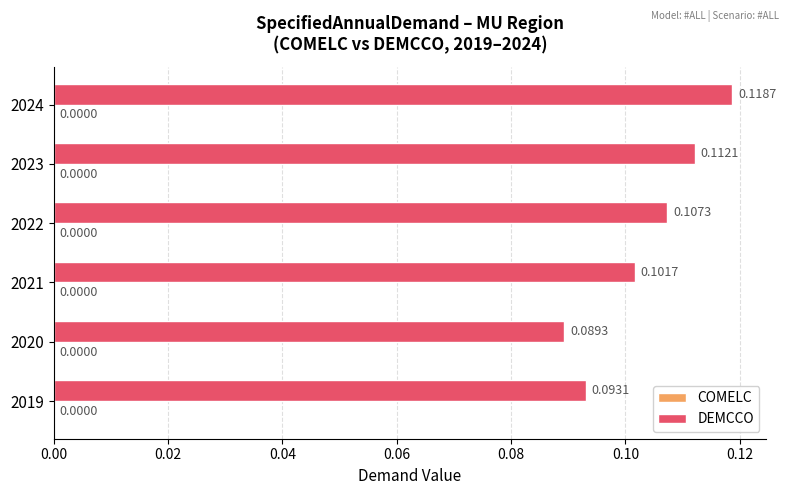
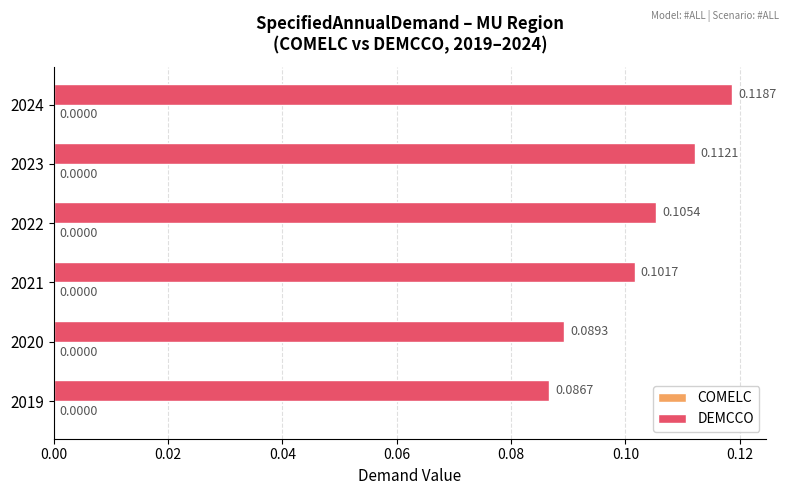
DEMCCO, 2022: 0.1073 -> 0.1054
DEMCCO, 2019: 0.0931 -> 0.0867
